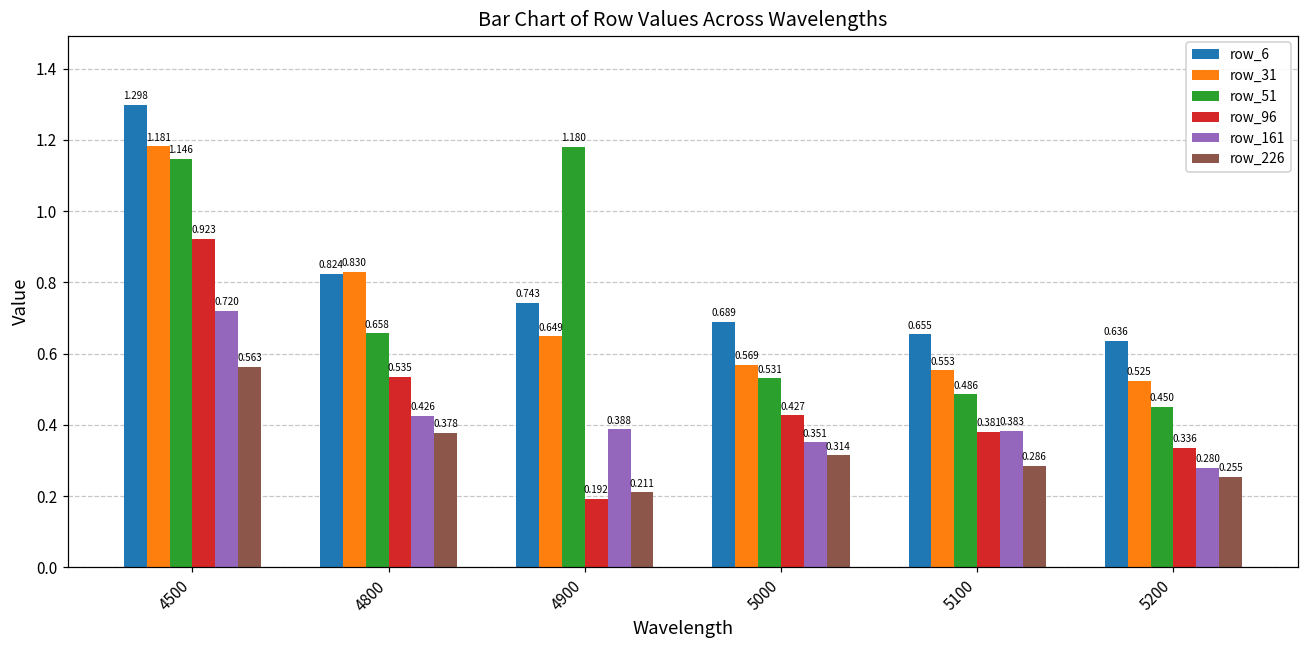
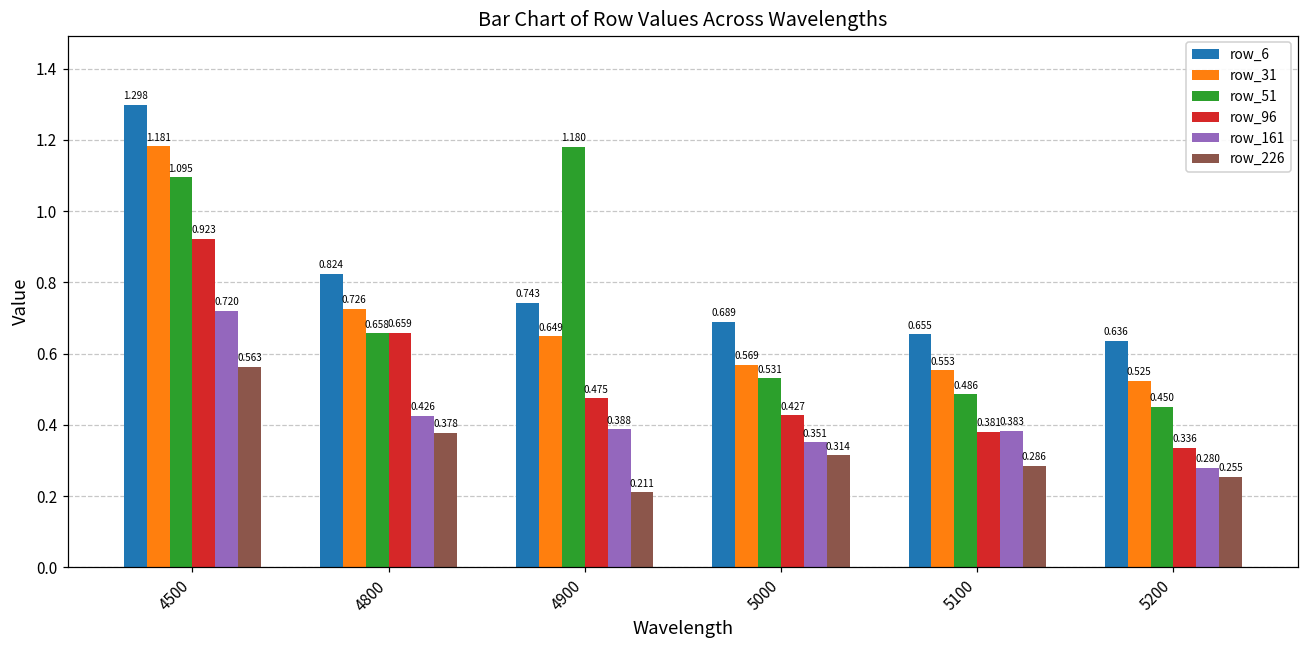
row_51, 4500: 1.146 -> 1.095
row_31, 4800: 0.830 -> 0.726
row_96, 4800: 0.535 -> 0.659
row_96, 4900: 0.192 -> 0.475
